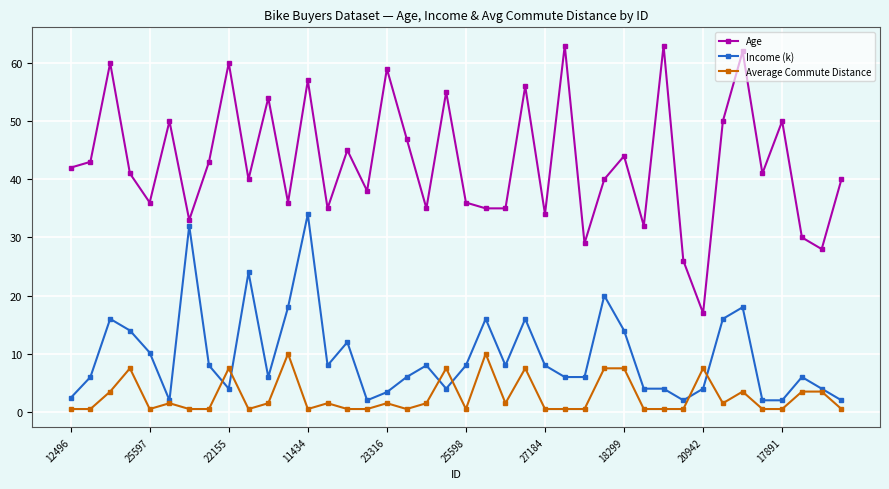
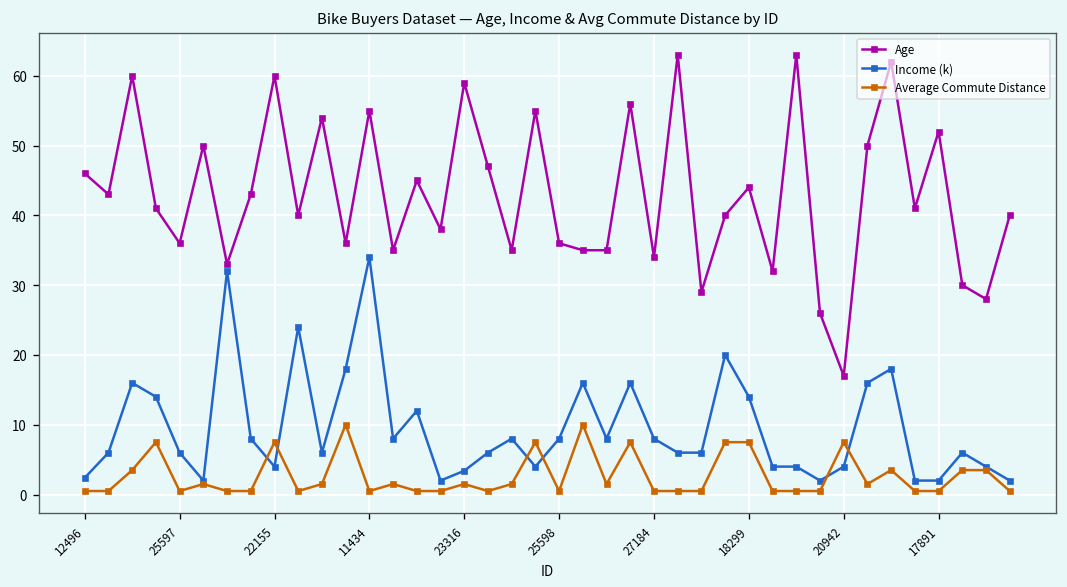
Age, 12496: 42 -> 46
Income (k), 25597: 10 -> 6
Age, 11434: 57 -> 55
Age, 17891: 50 -> 52
